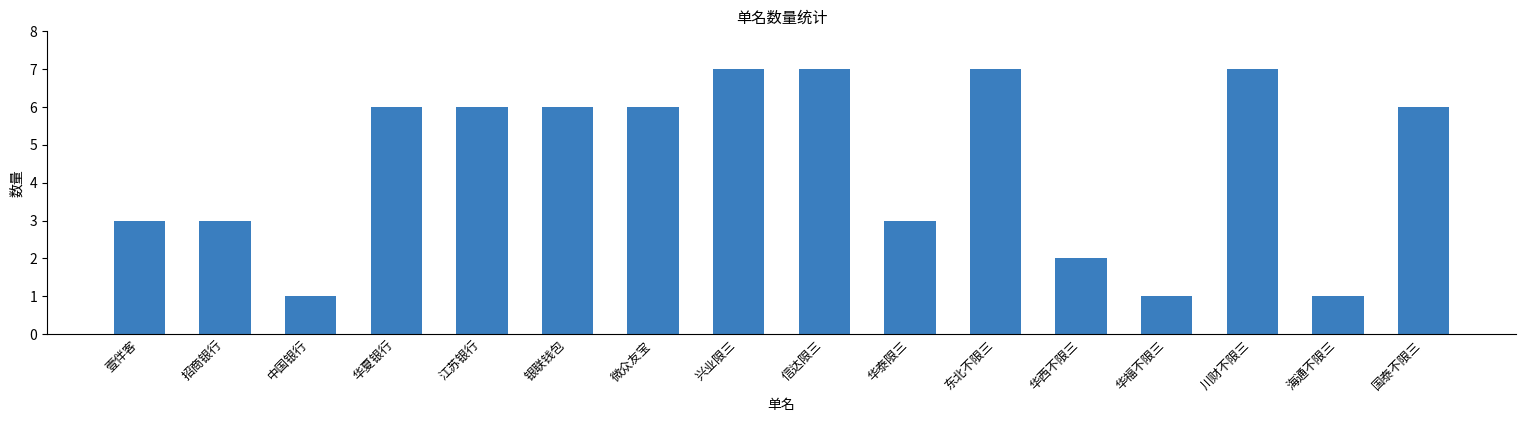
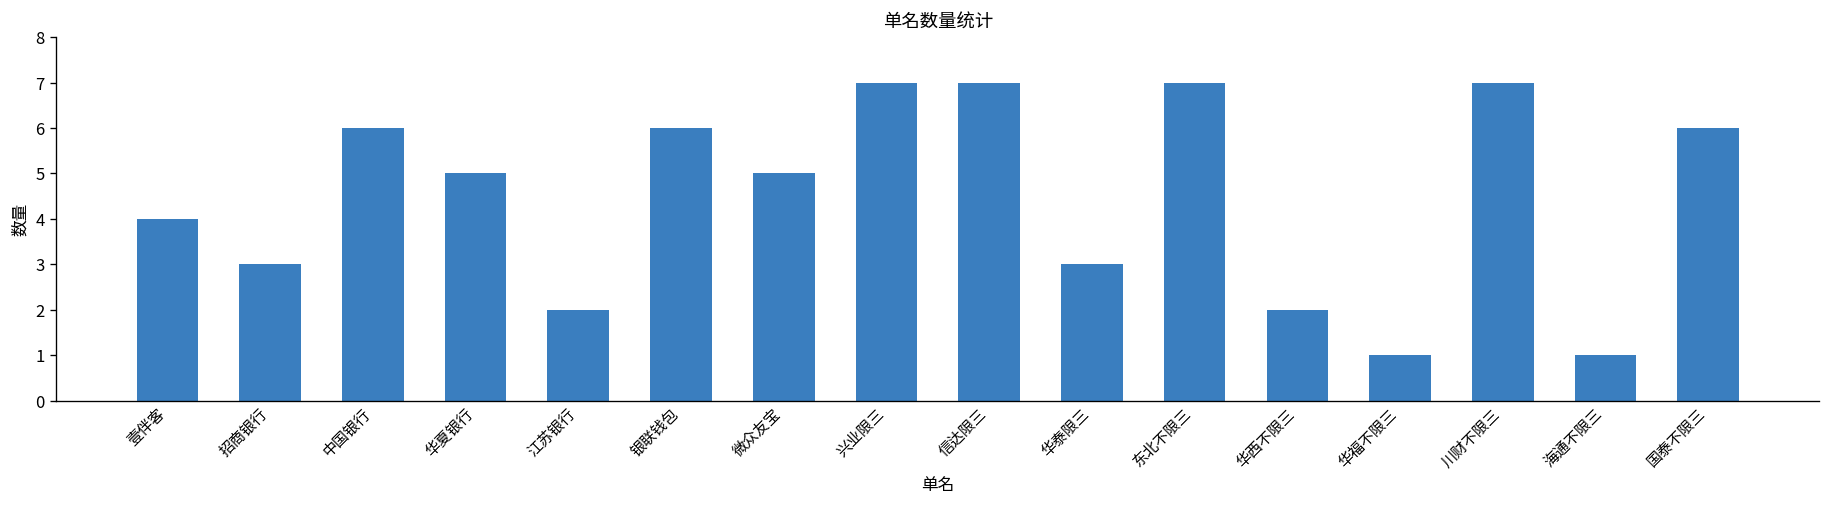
壹伴客: 3 -> 4
中国银行: 1 -> 6
华夏银行: 6 -> 5
江苏银行: 6 -> 2
微众友宝: 6 -> 5
